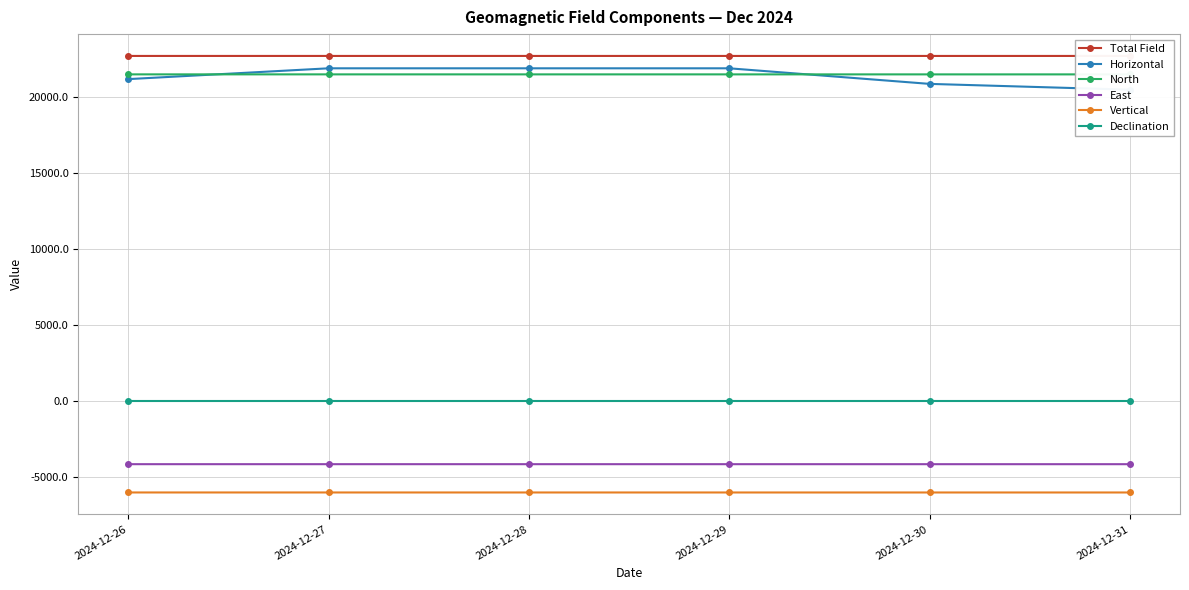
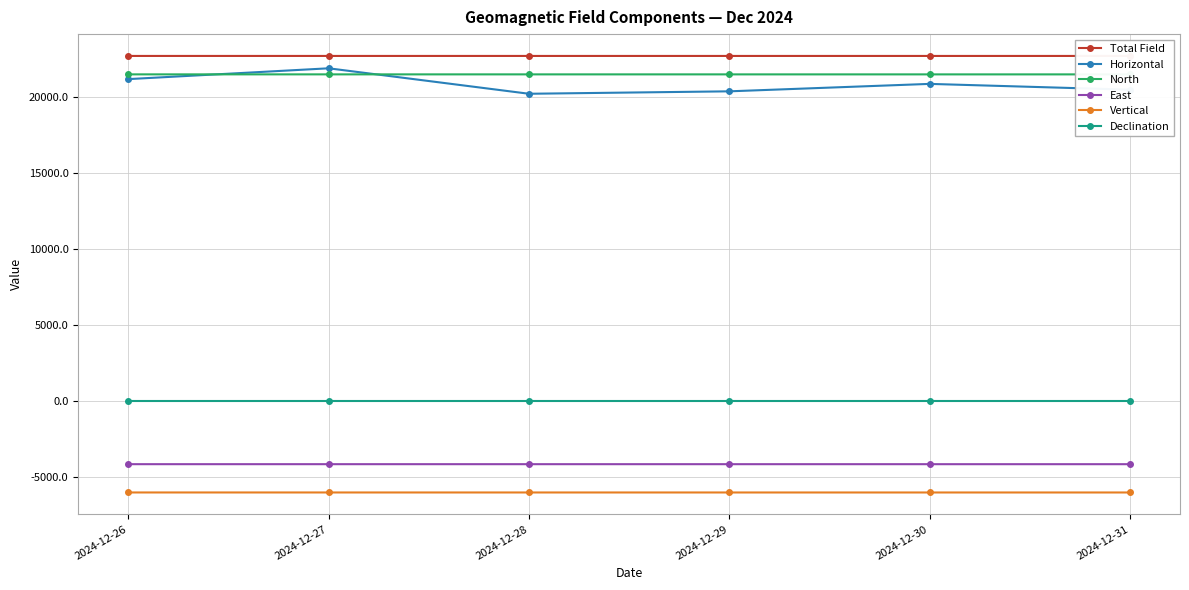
Horizontal, 2024-12-28: 21900 -> 20200
Horizontal, 2024-12-29: 21900 -> 20400
